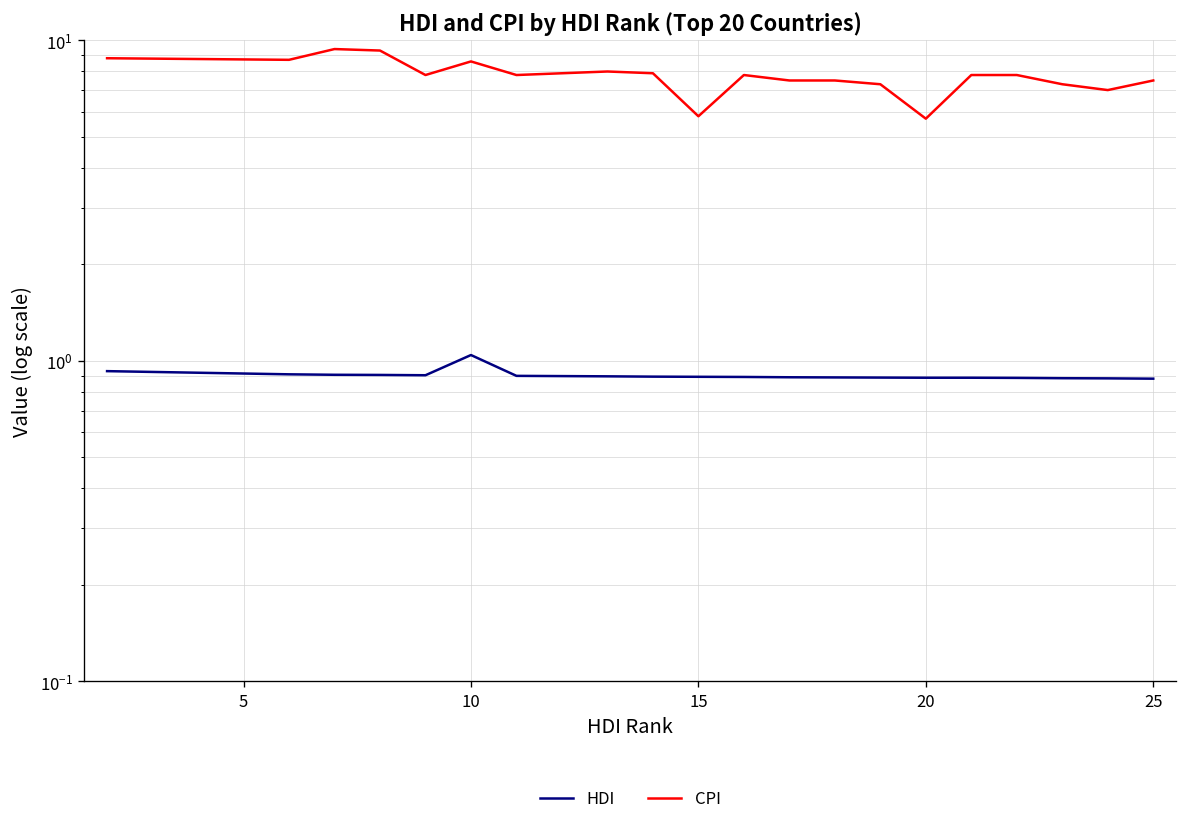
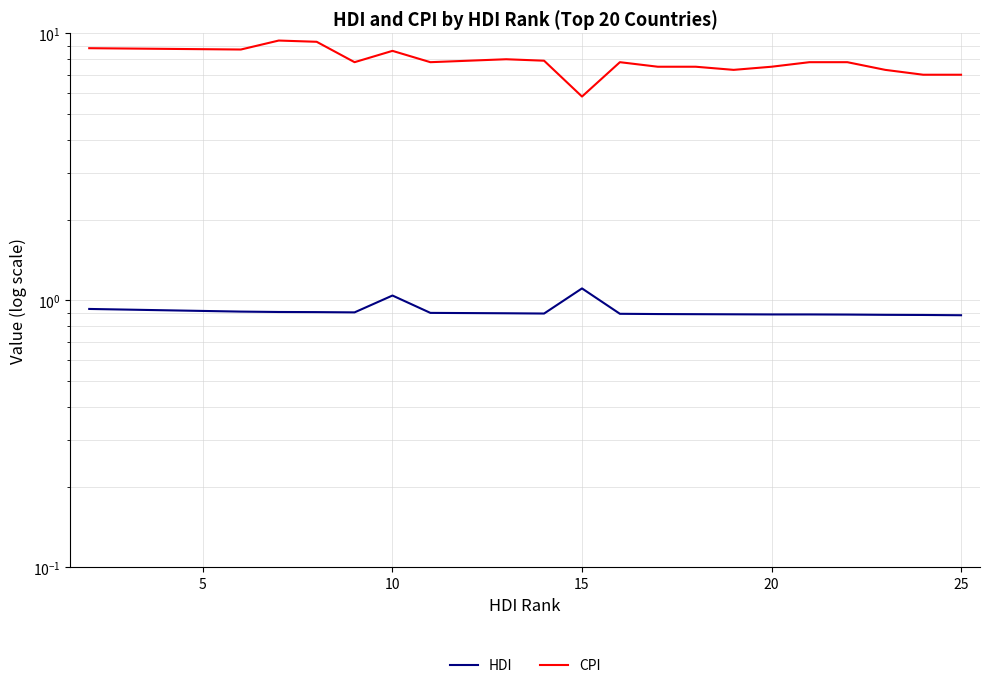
HDI, 15: 0.89 -> 1.11
CPI, 20: 5.7 -> 7.5
CPI, 25: 7.5 -> 7.0
